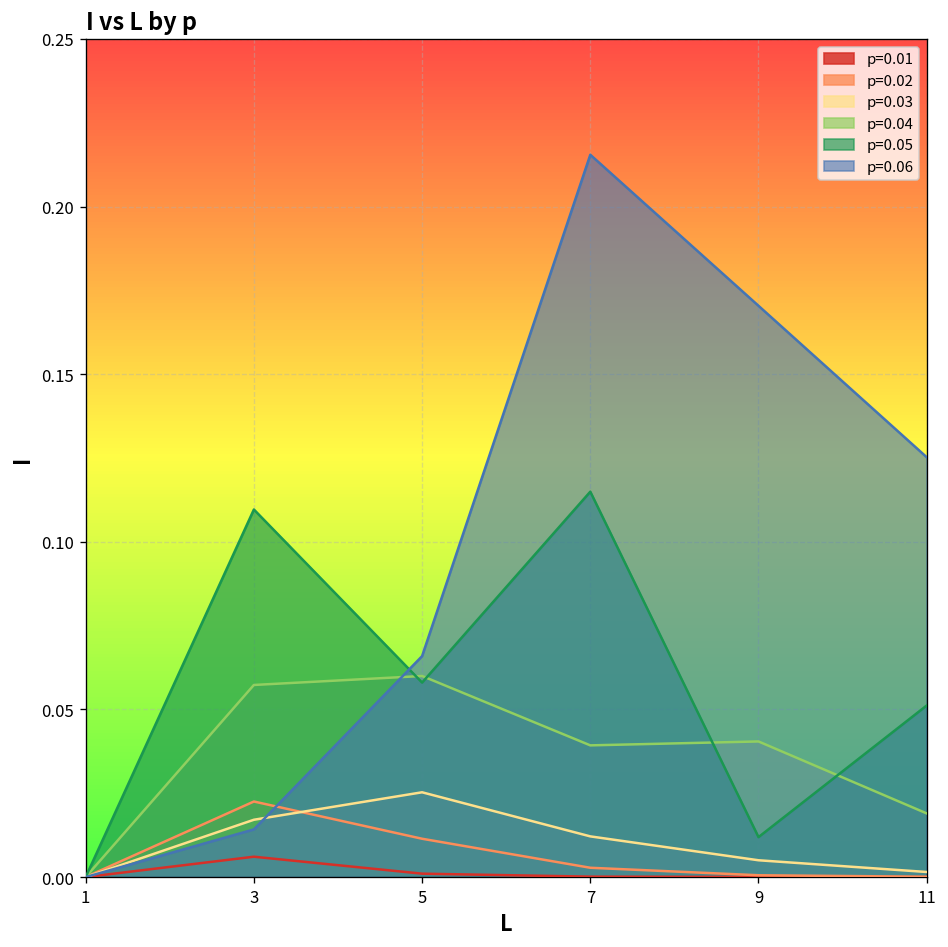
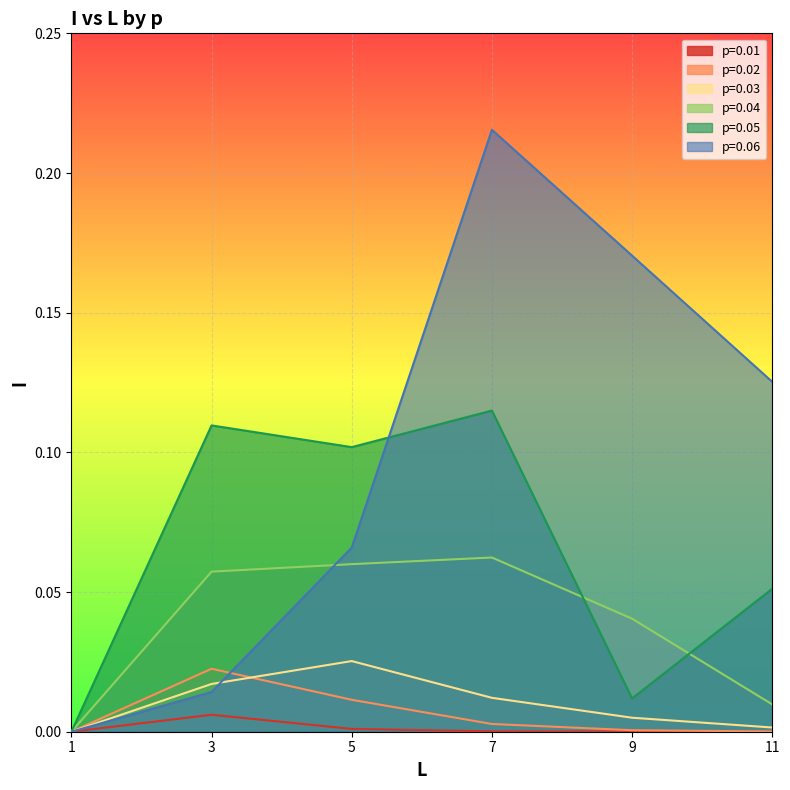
p=0.05, 5: 0.058 -> 0.102
p=0.04, 7: 0.039 -> 0.062
p=0.04, 11: 0.019 -> 0.010
